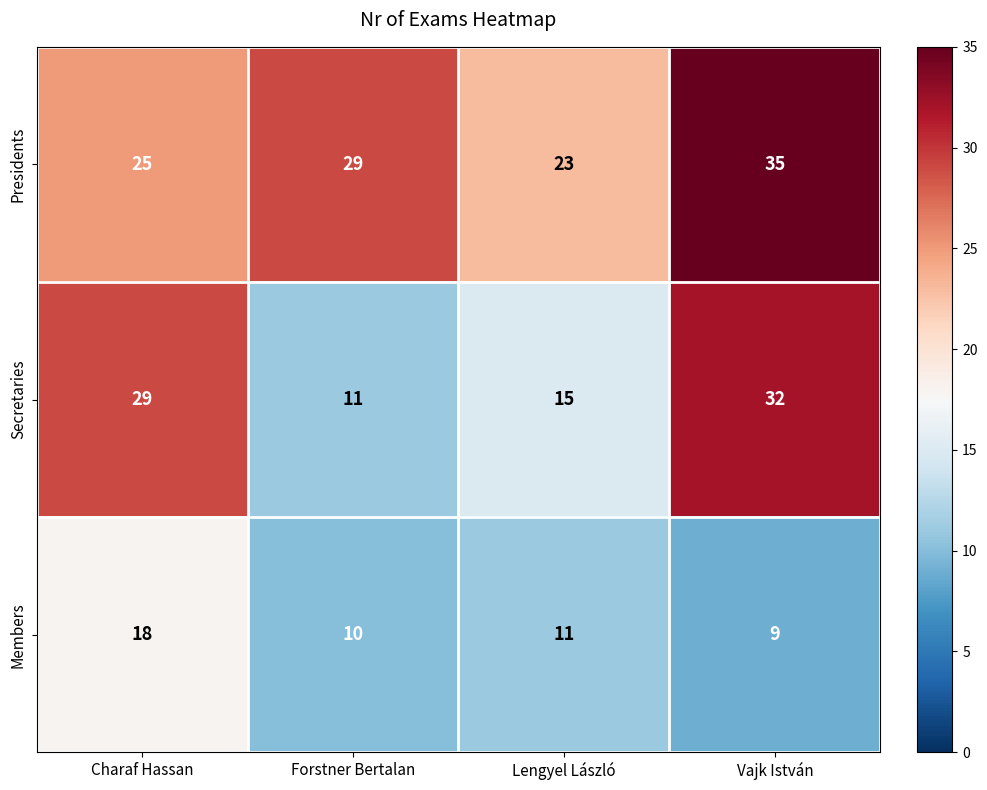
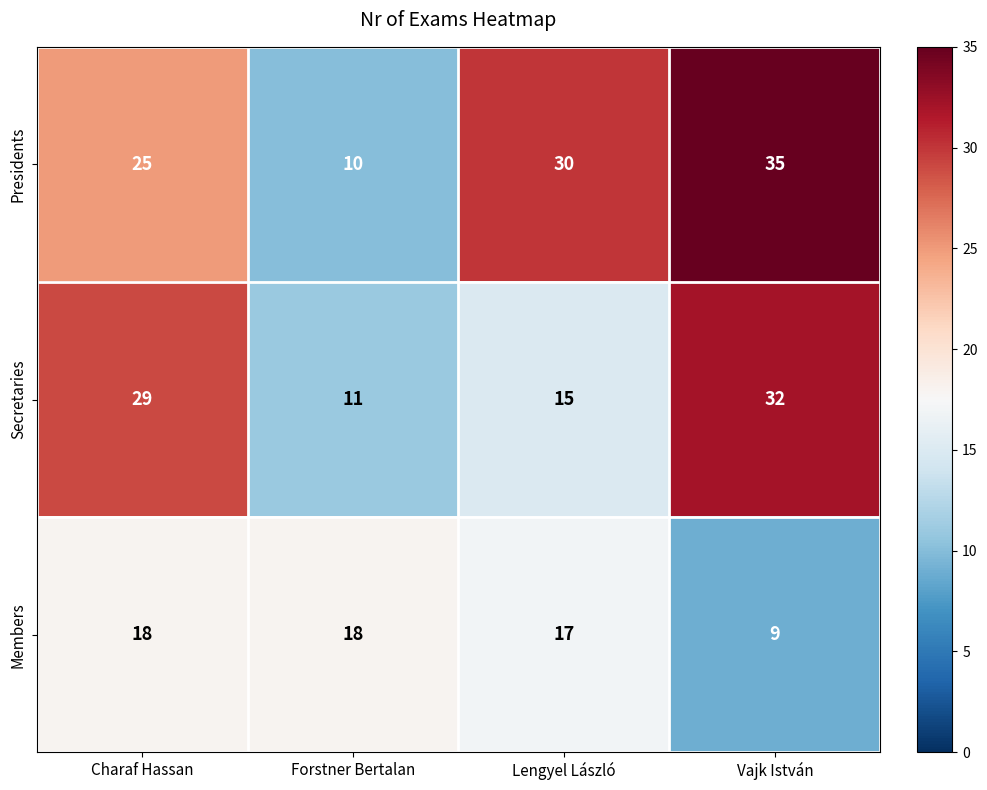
Presidents, Forstner Bertalan: 29 -> 10
Presidents, Lengyel László: 23 -> 30
Members, Forstner Bertalan: 10 -> 18
Members, Lengyel László: 11 -> 17
